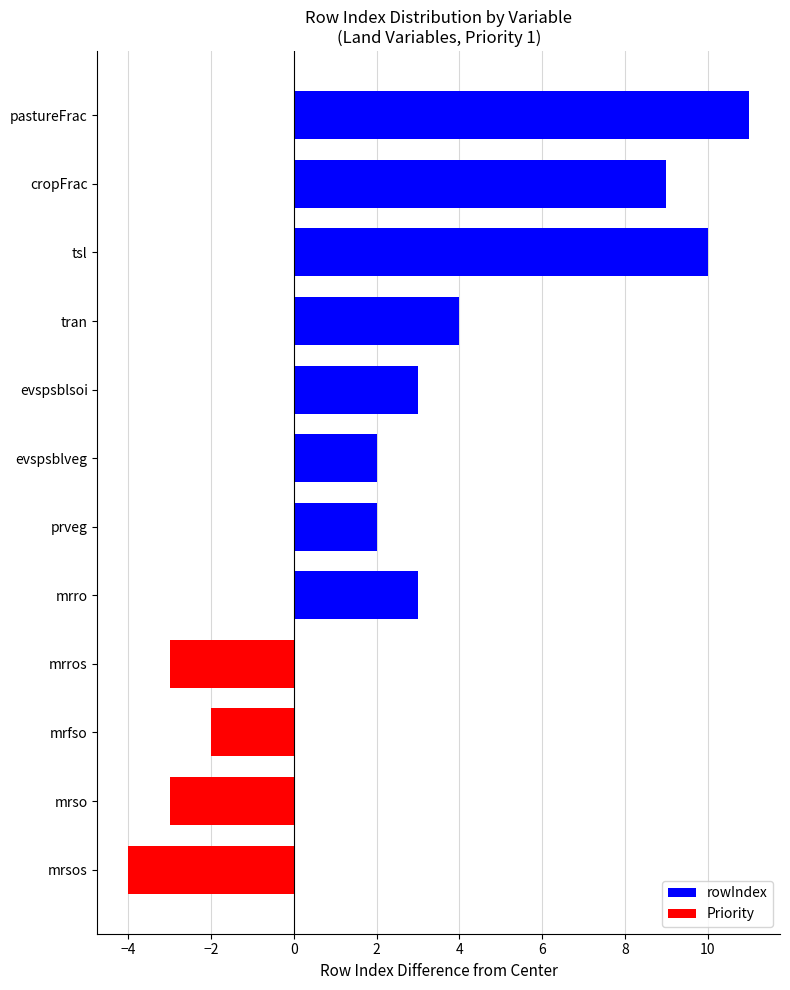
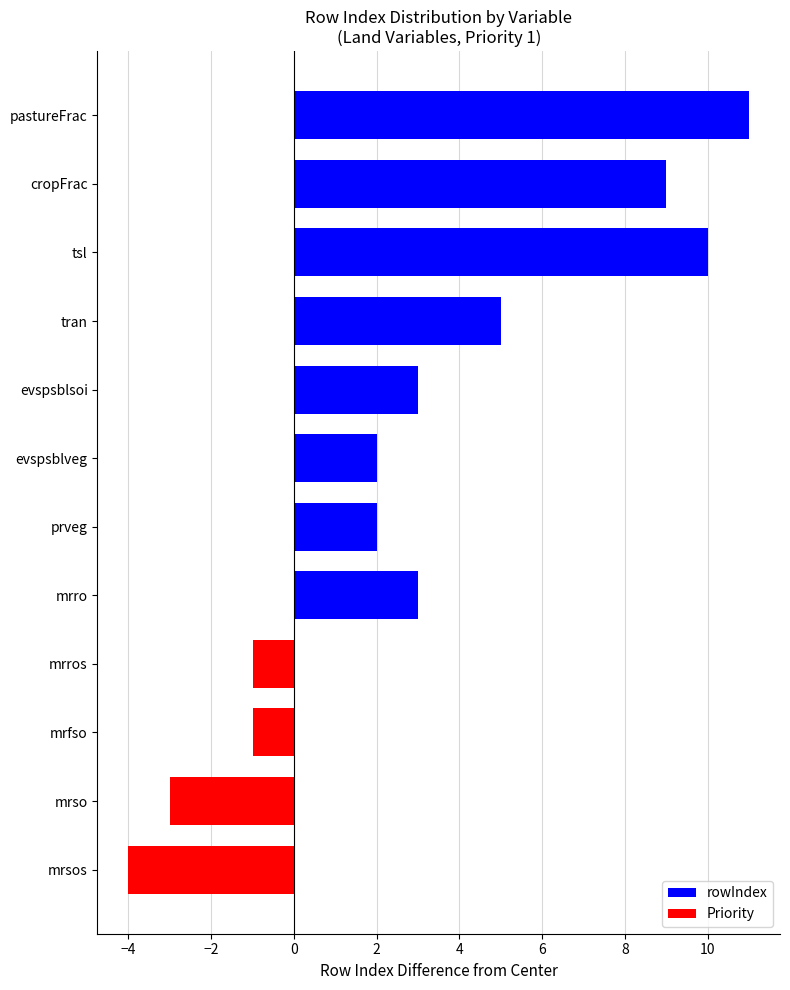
tran: 4.0 -> 5.0
mrros: -3.0 -> -1.0
mrfso: -2.0 -> -1.0
